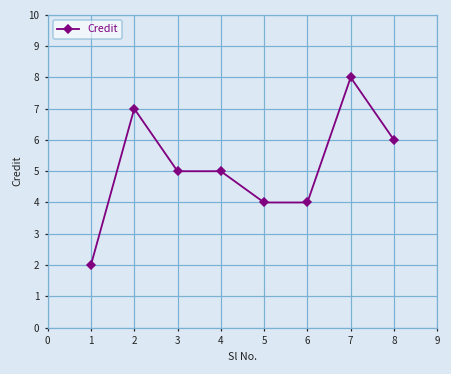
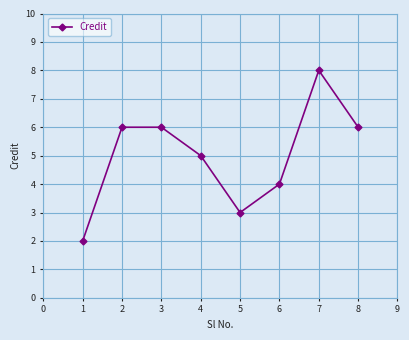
2: 7 -> 6
3: 5 -> 6
5: 4 -> 3
